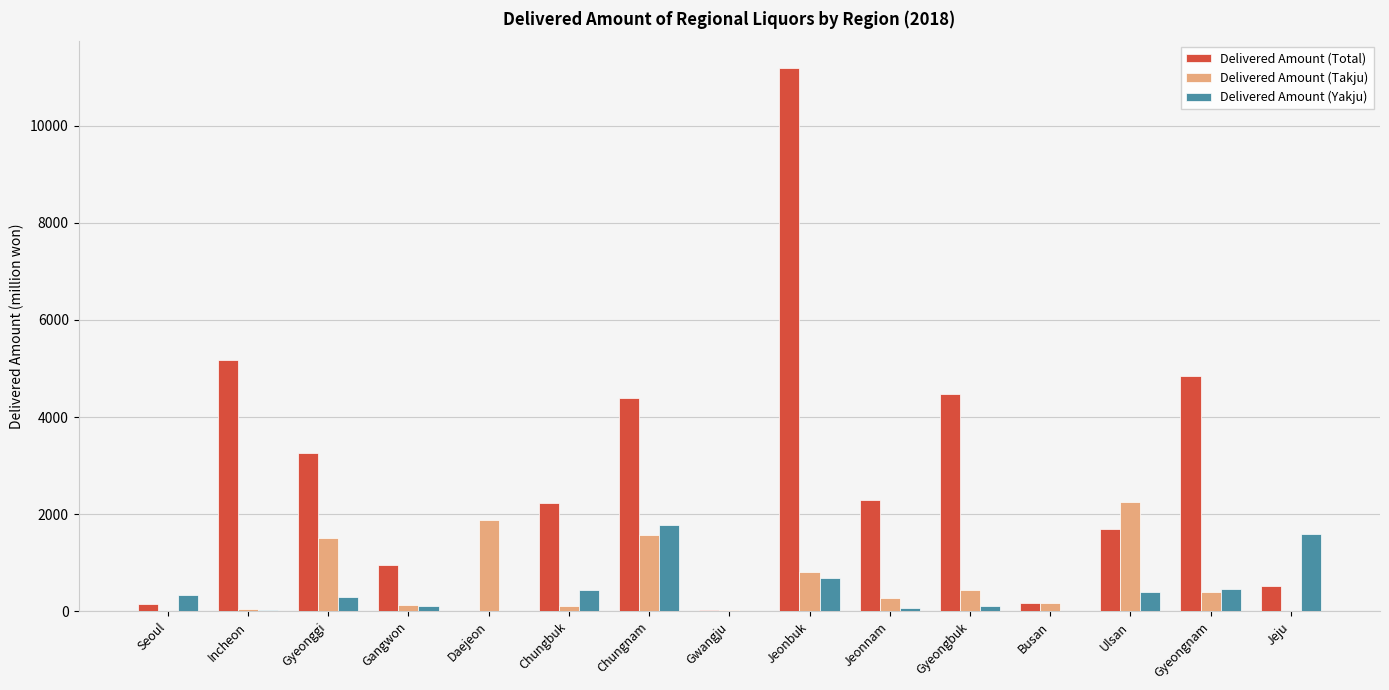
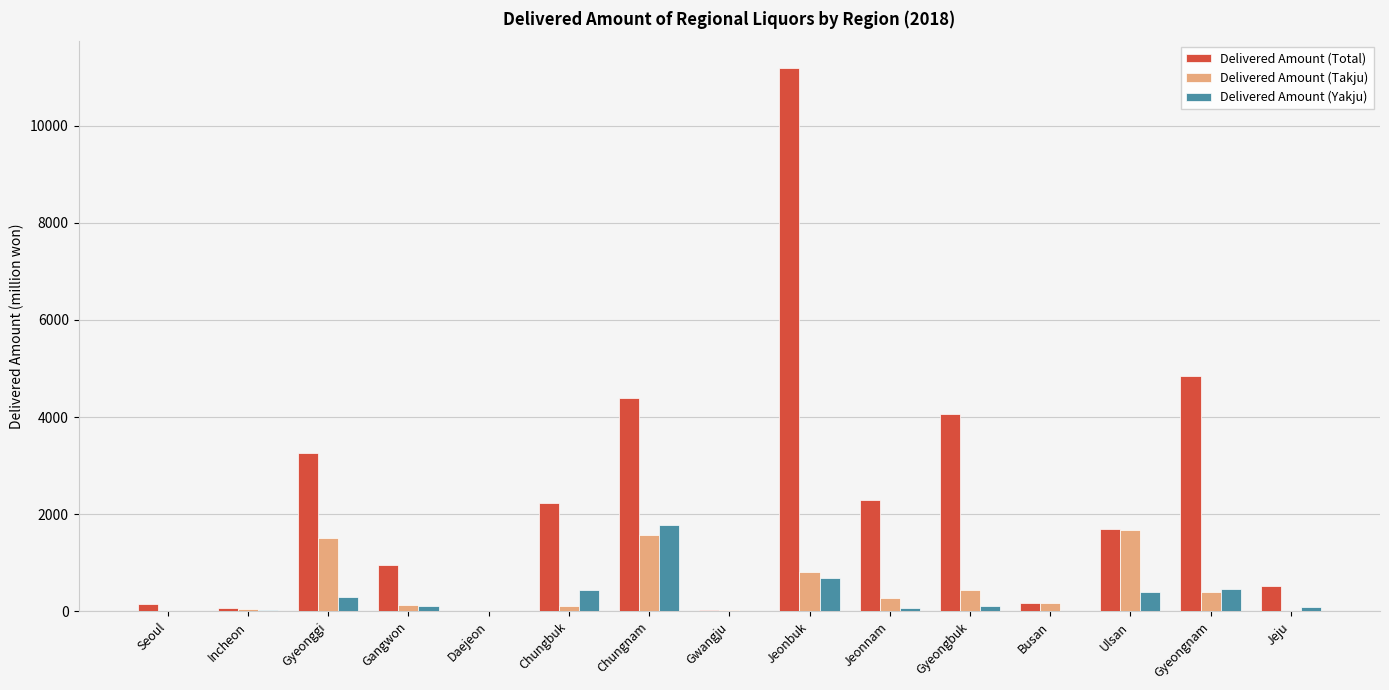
Delivered Amount (Yakju), Seoul: 300 -> 0
Delivered Amount (Total), Incheon: 5200 -> 100
Delivered Amount (Takju), Daejeon: 1900 -> 0
Delivered Amount (Total), Gyeongbuk: 4500 -> 4100
Delivered Amount (Takju), Ulsan: 2200 -> 1700
Delivered Amount (Yakju), Jeju: 1600 -> 100
